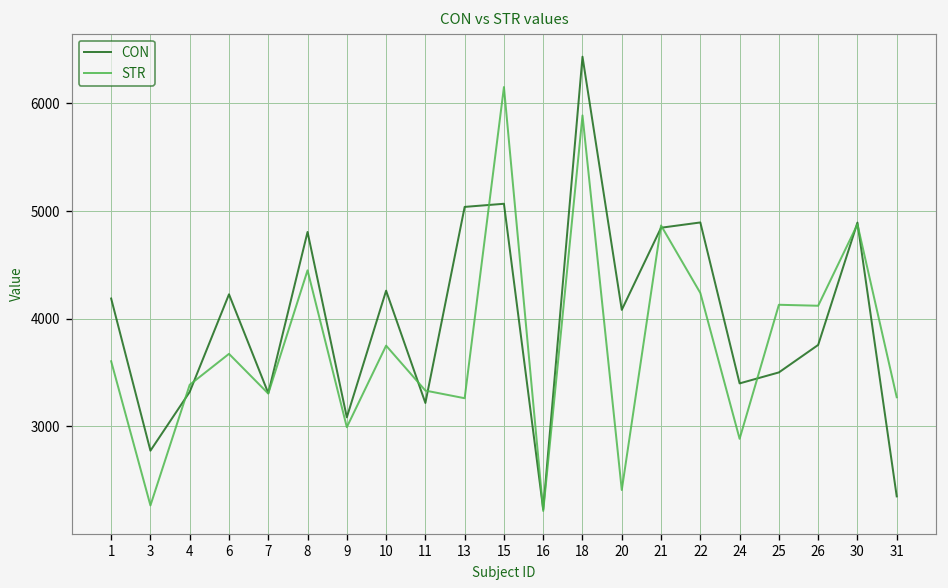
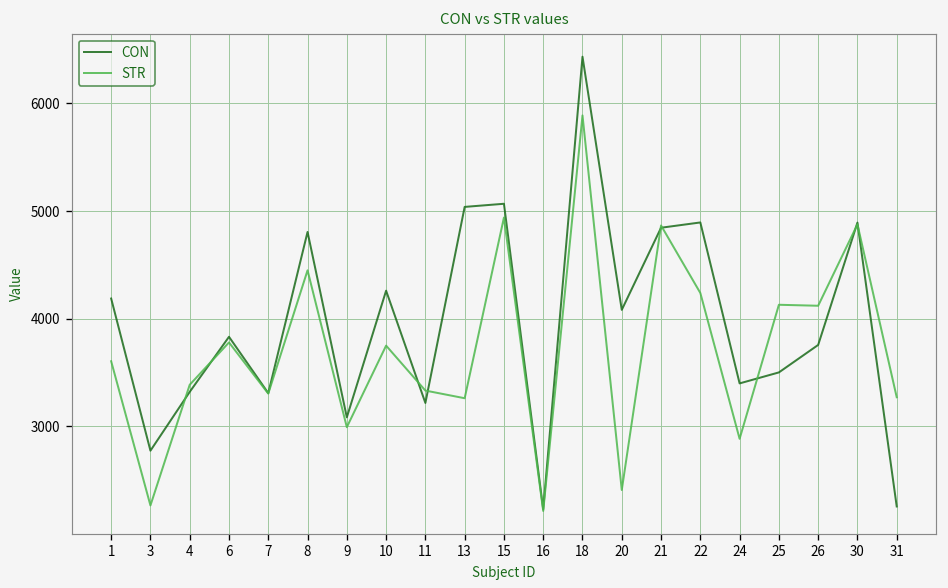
CON, 6: 4200 -> 3800
STR, 6: 3700 -> 3800
STR, 15: 6200 -> 4900
CON, 31: 2350 -> 2250
